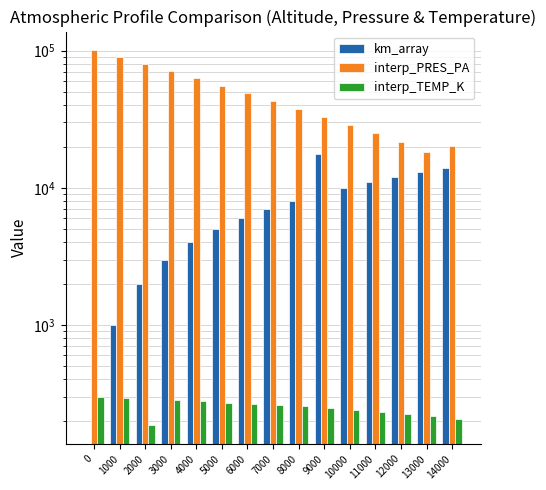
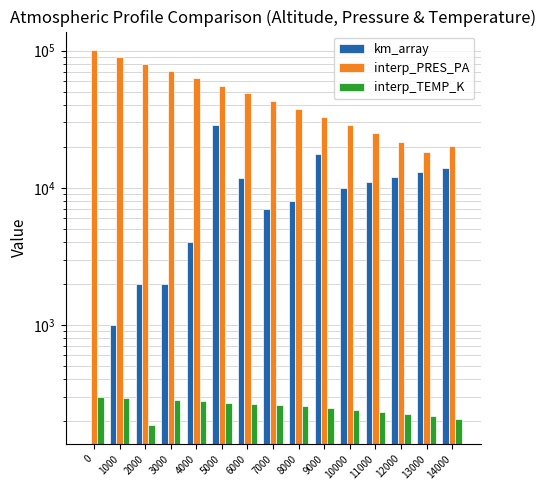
km_array, 3000: 3000 -> 2000
km_array, 5000: 5000 -> 29000
km_array, 6000: 6000 -> 12000
